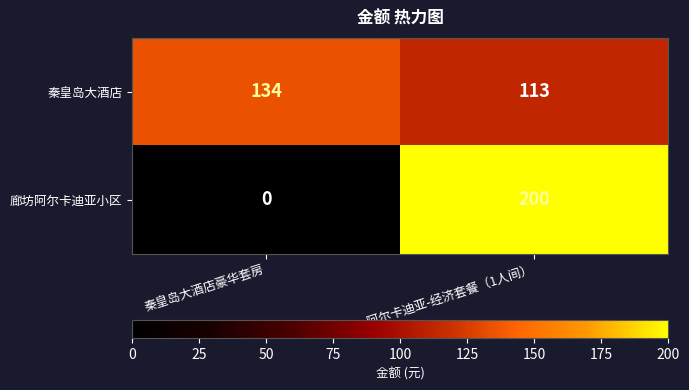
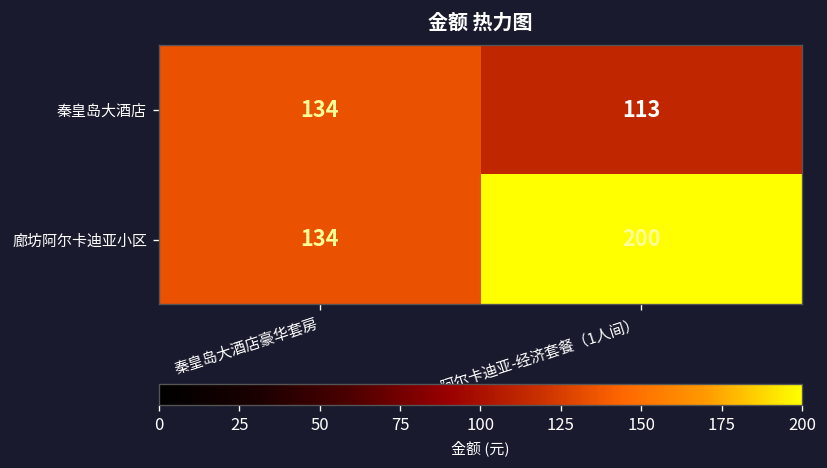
廊坊阿尔卡迪亚小区, 秦皇岛大酒店豪华套房: 0 -> 134
